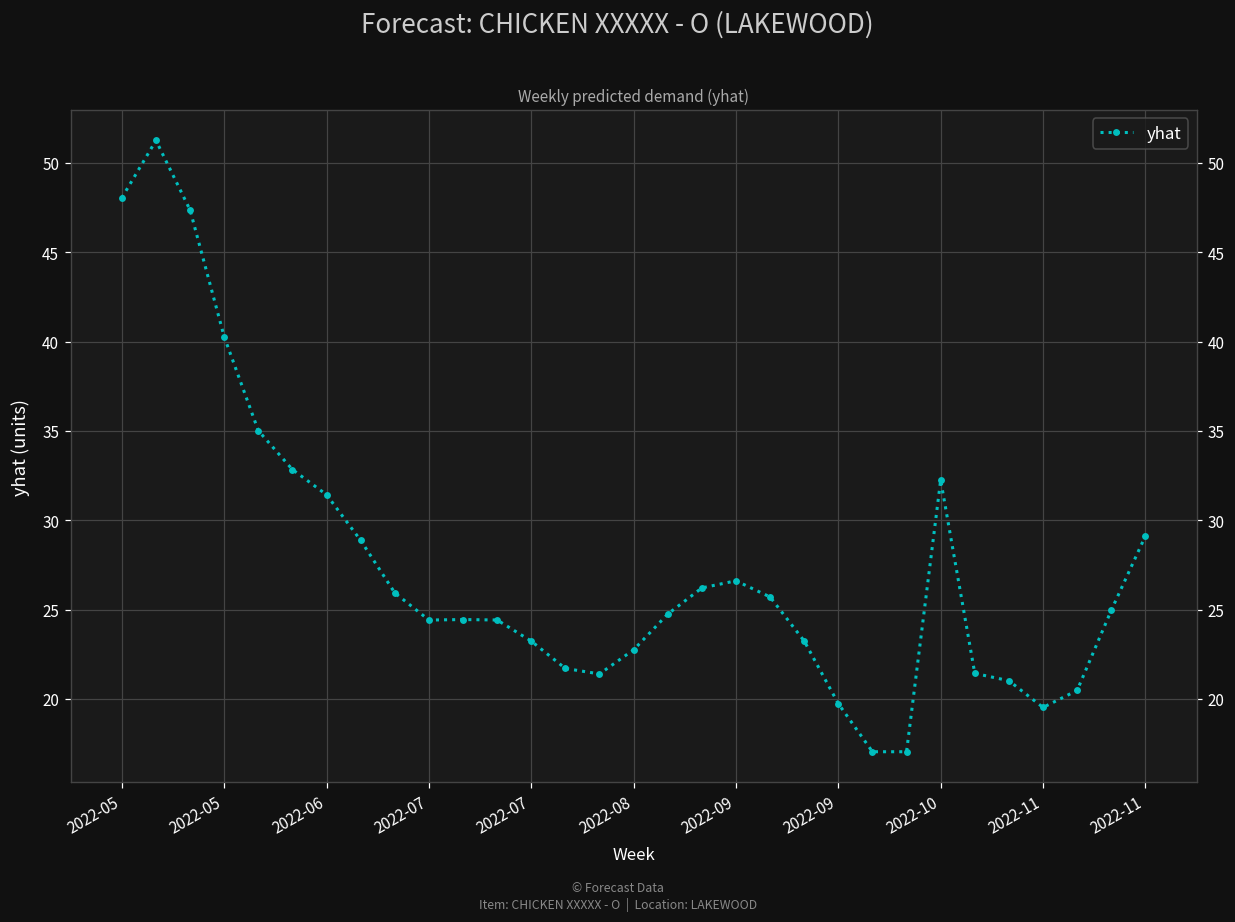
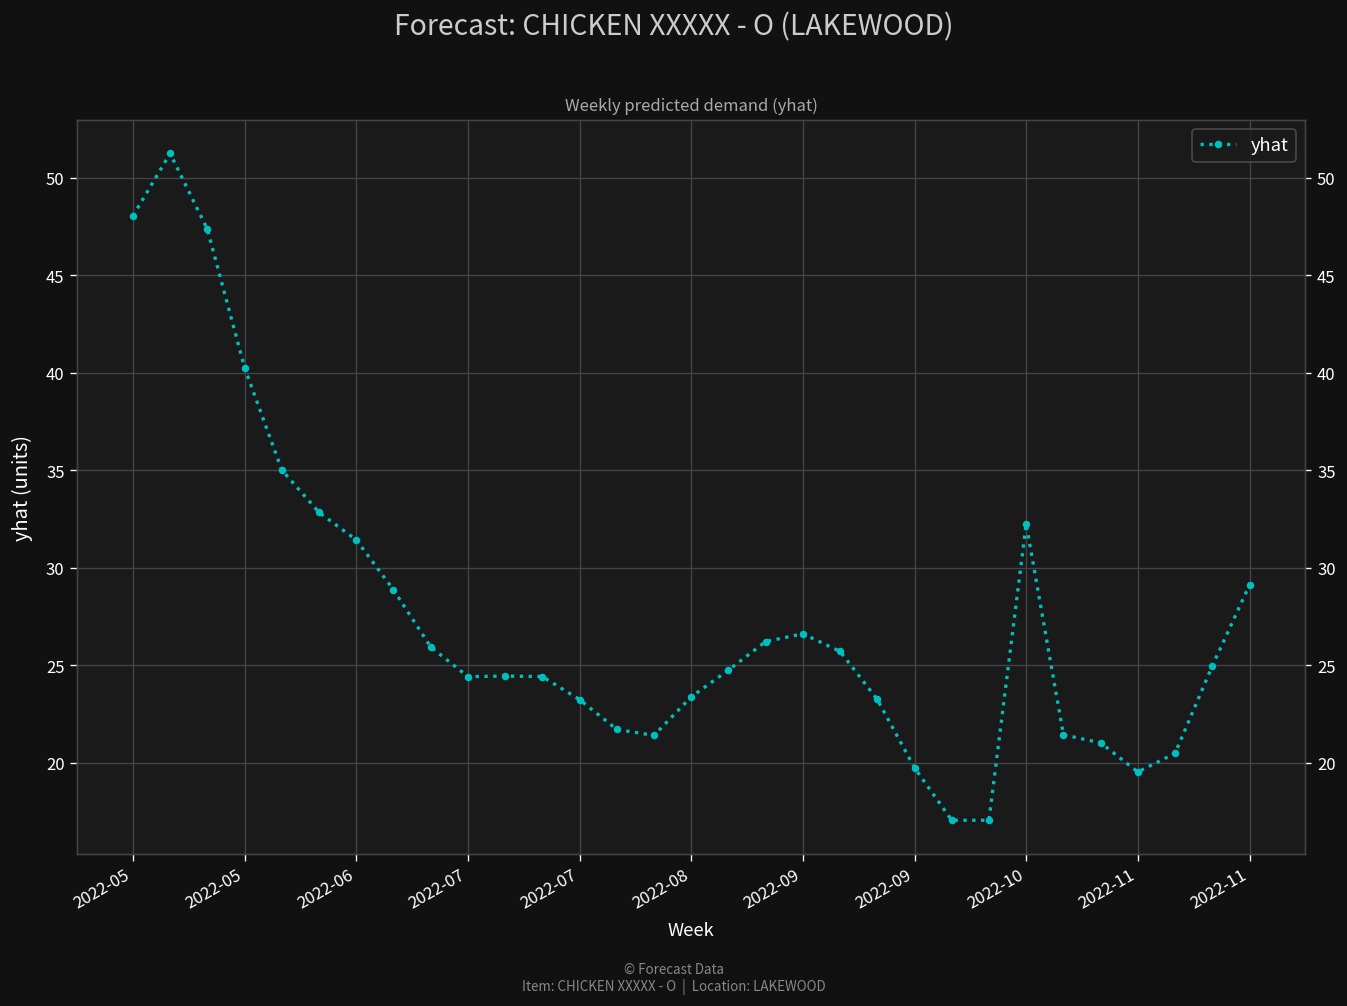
2022-08: 22.8 -> 23.4
